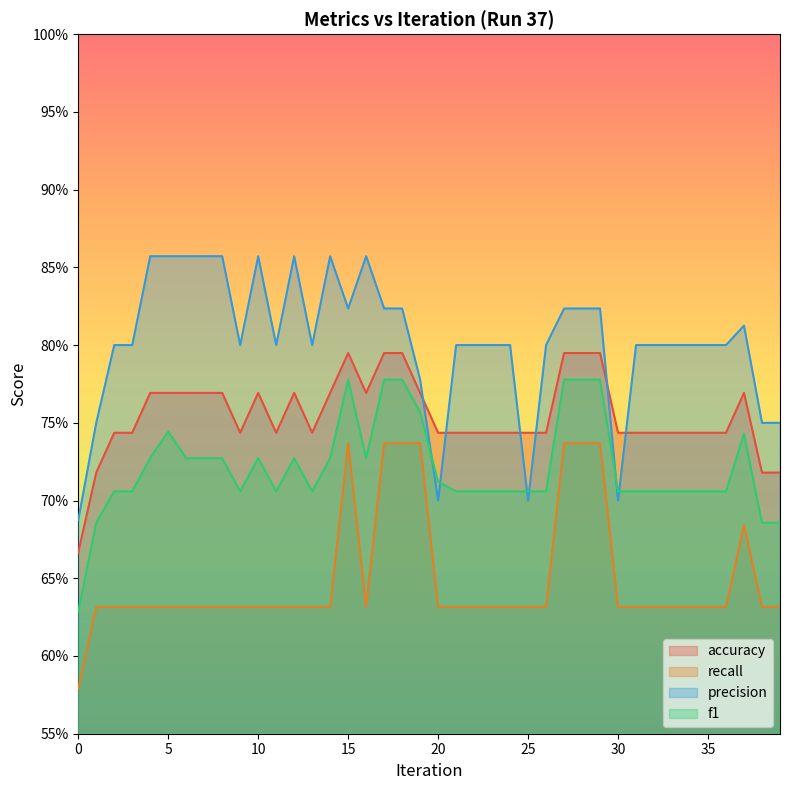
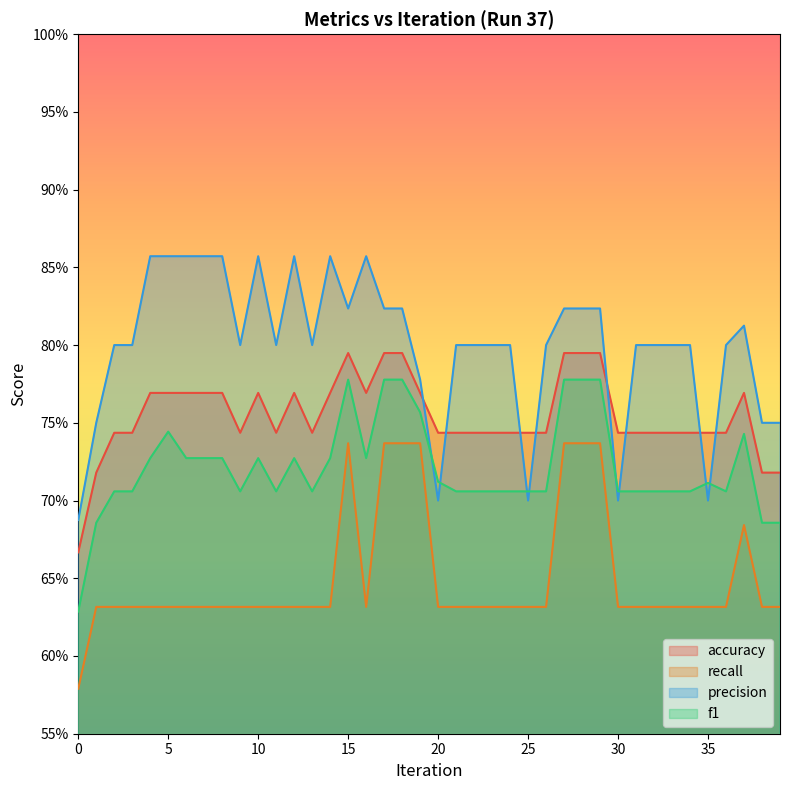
precision, 35: 80.0% -> 70.0%
f1, 35: 70.6% -> 71.1%
